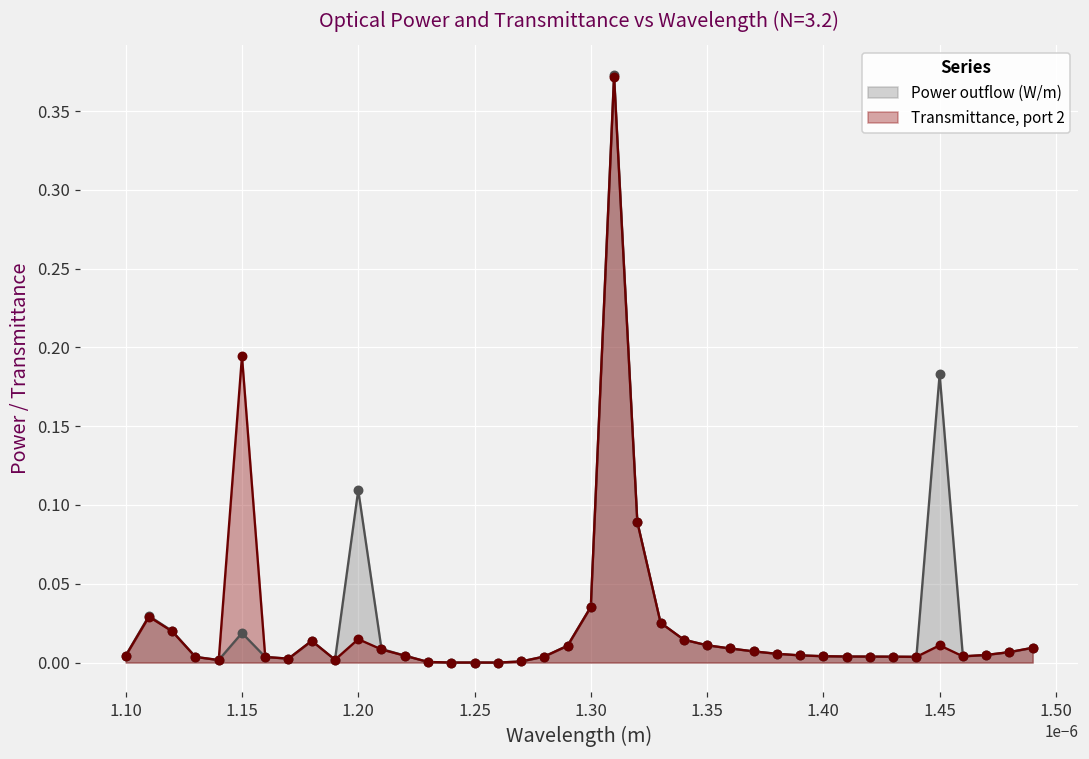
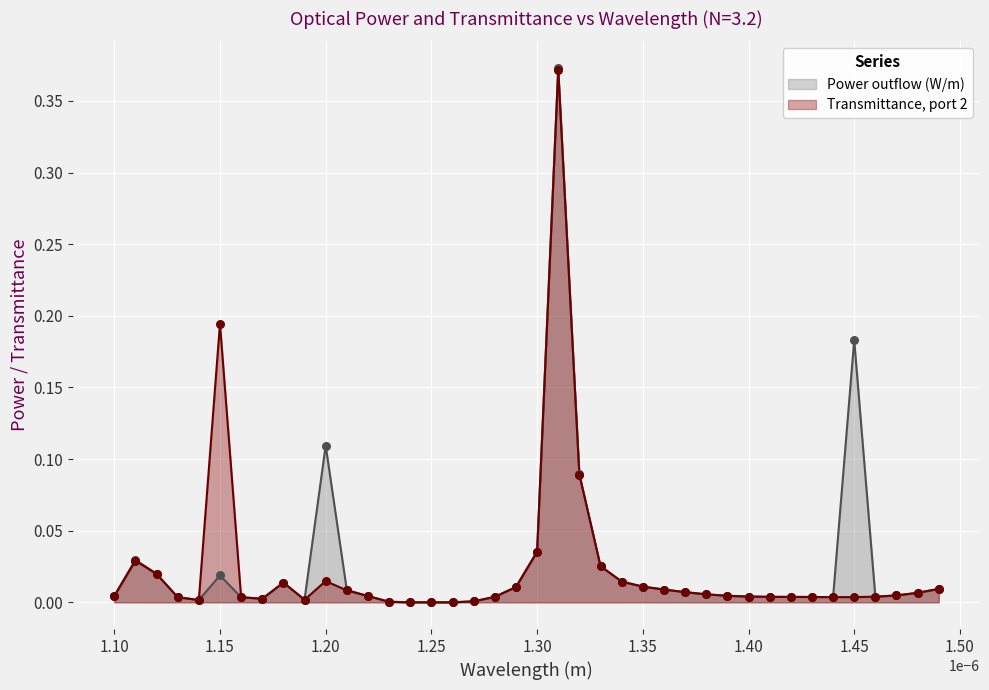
Transmittance, port 2, 1.45: 0.011 -> 0.004
